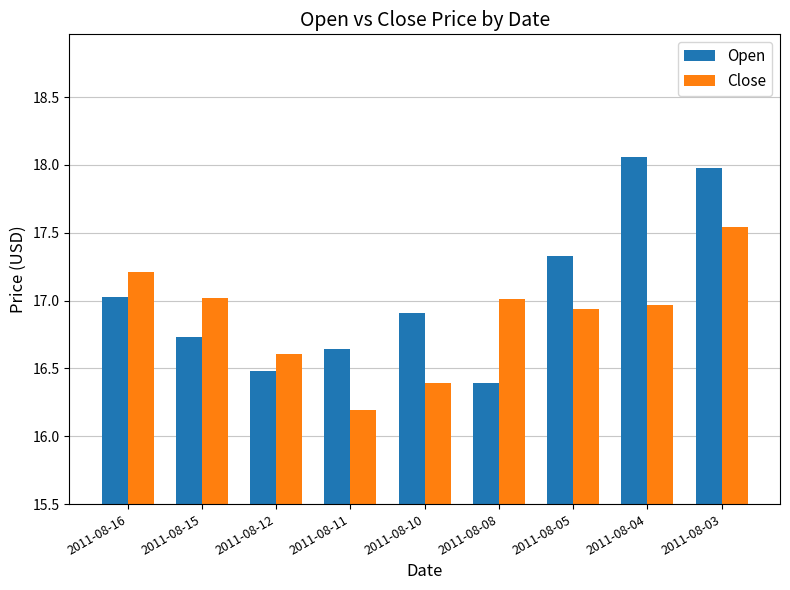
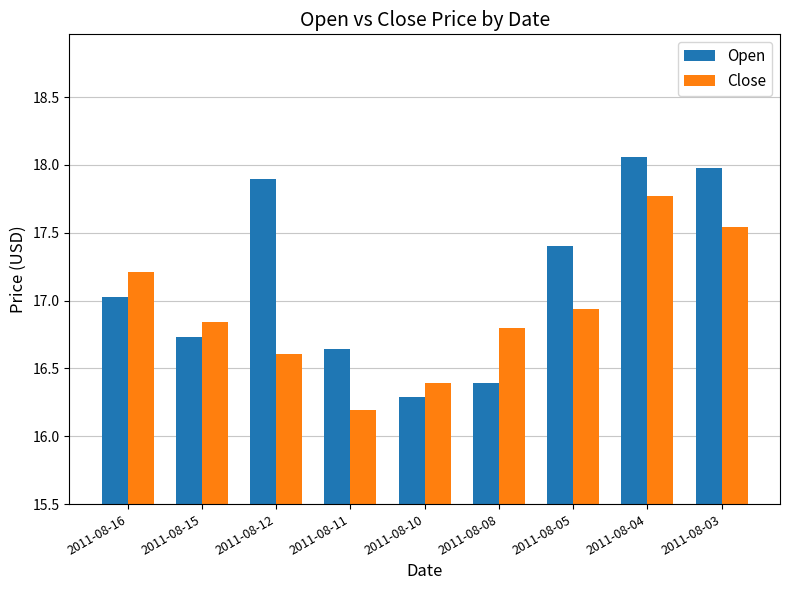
Close, 2011-08-15: 17.02 -> 16.84
Open, 2011-08-12: 16.48 -> 17.90
Open, 2011-08-10: 16.91 -> 16.29
Close, 2011-08-08: 17.01 -> 16.80
Open, 2011-08-05: 17.33 -> 17.40
Close, 2011-08-04: 16.97 -> 17.77
